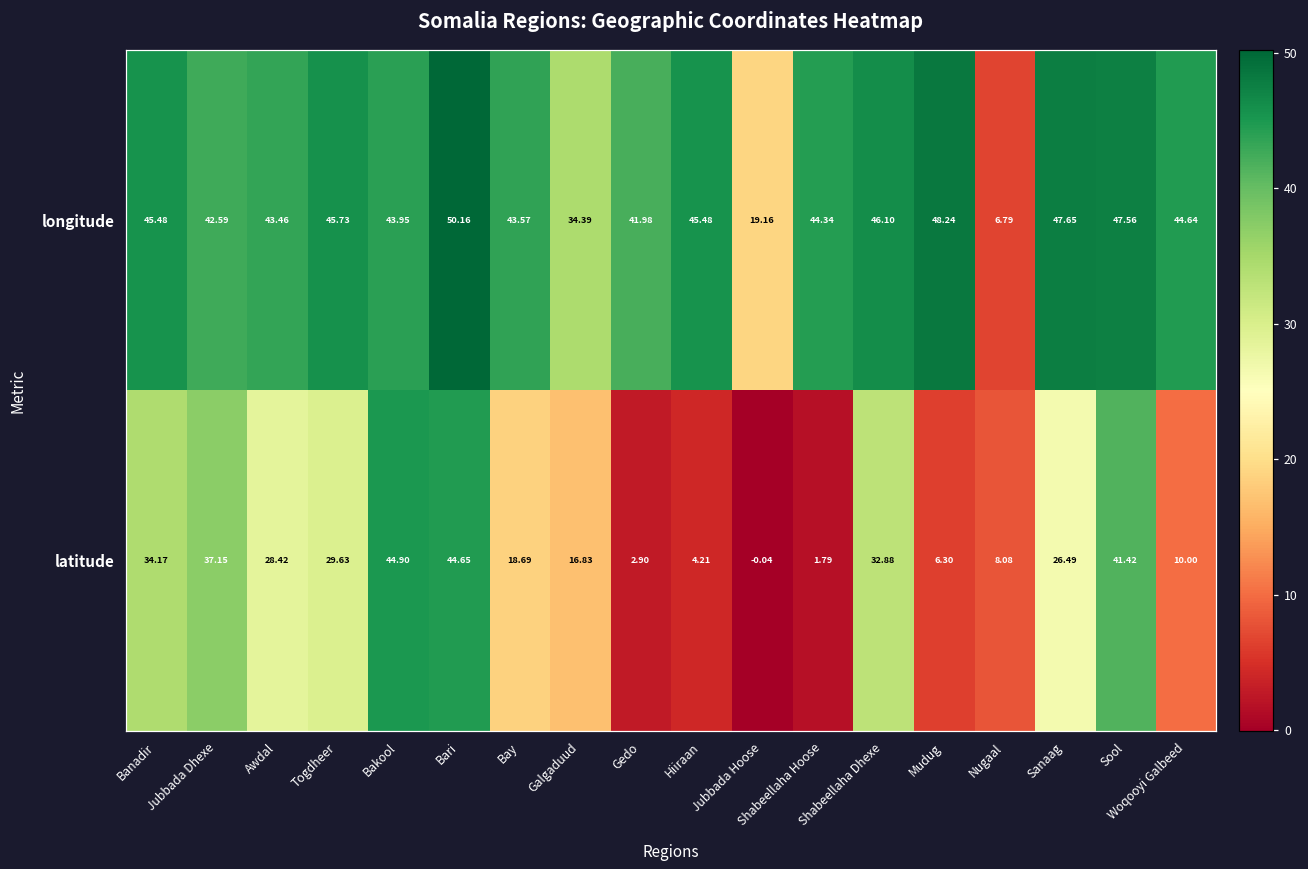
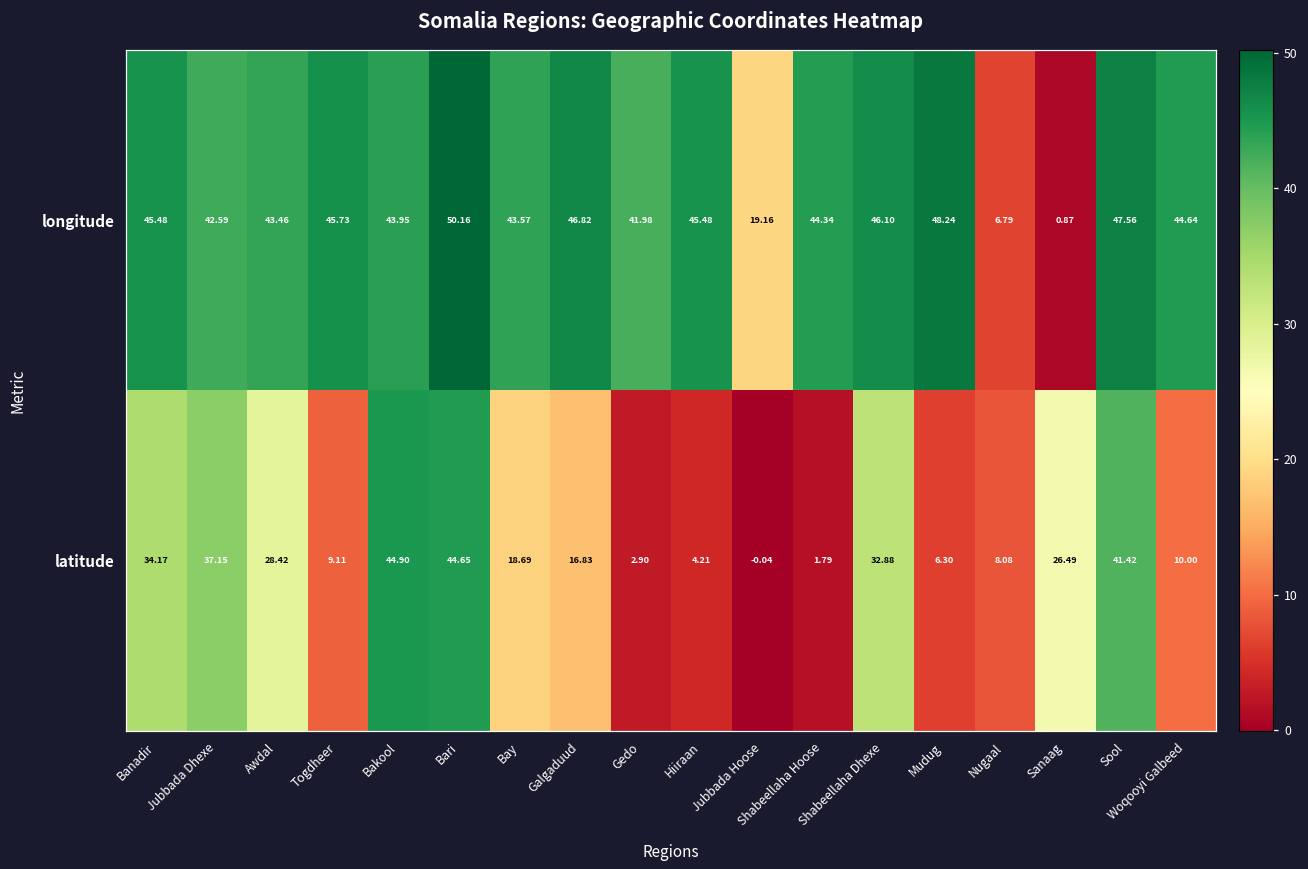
longitude, Galgaduud: 34.39 -> 46.82
longitude, Sanaag: 47.65 -> 0.87
latitude, Togdheer: 29.63 -> 9.11
